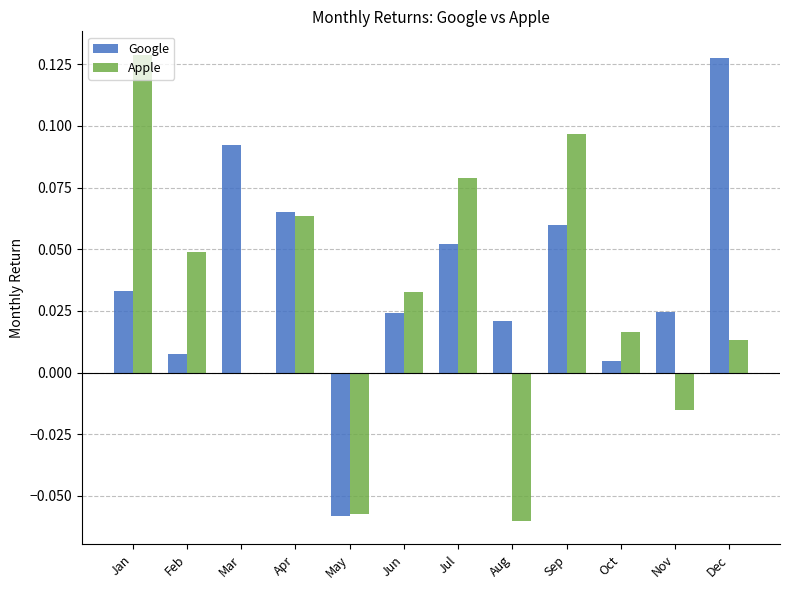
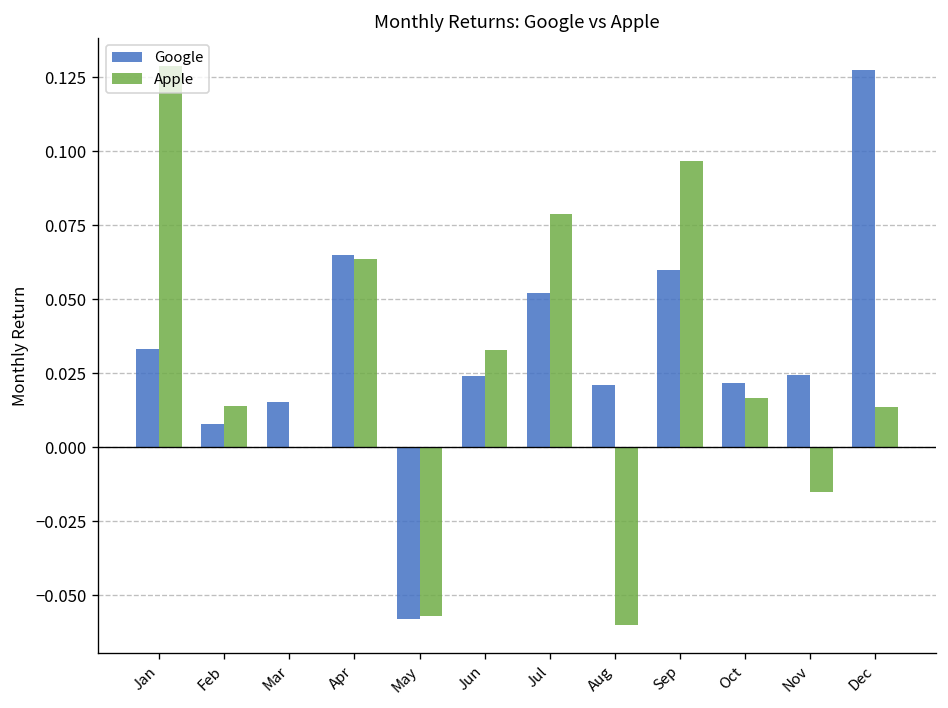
Apple, Feb: 0.049 -> 0.014
Google, Mar: 0.092 -> 0.015
Google, Oct: 0.005 -> 0.022
